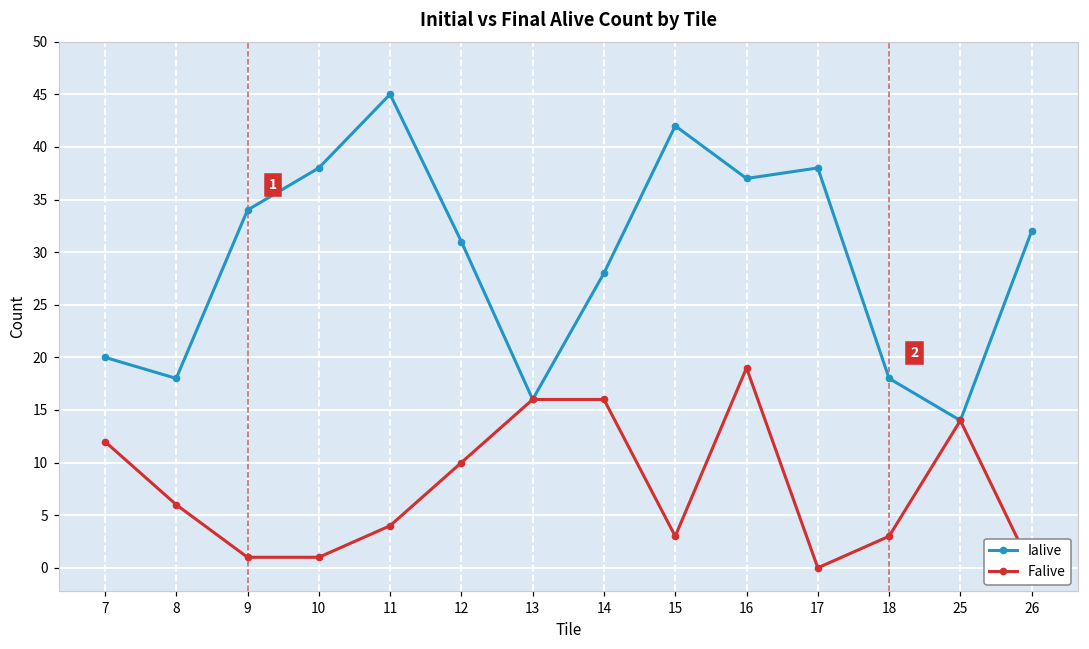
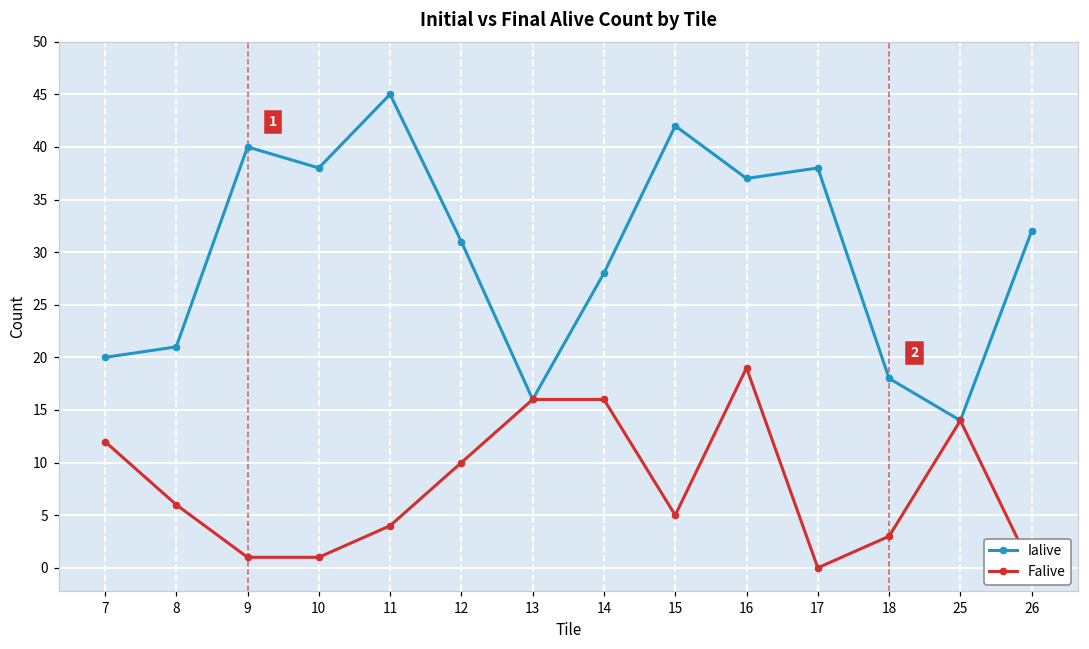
Ialive, 8: 18 -> 21
Ialive, 9: 34 -> 40
Falive, 15: 3 -> 5
